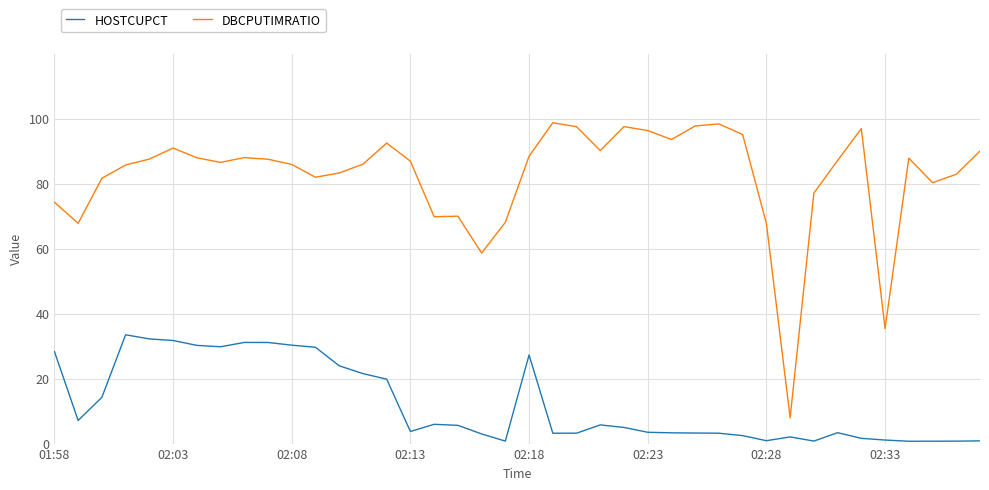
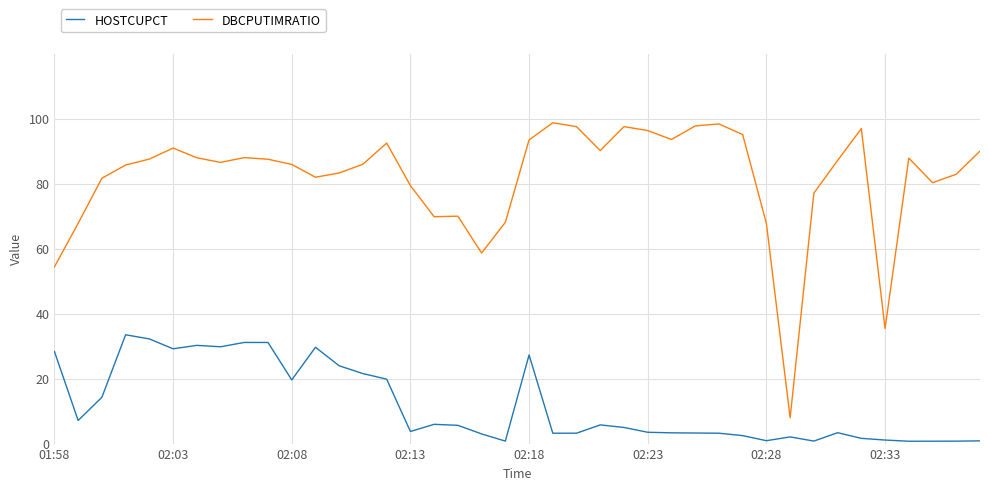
DBCPUTIMRATIO, 01:58: 74 -> 54
HOSTCUPCT, 02:03: 32 -> 29
HOSTCUPCT, 02:08: 30 -> 20
DBCPUTIMRATIO, 02:13: 87 -> 79
DBCPUTIMRATIO, 02:18: 88 -> 93
